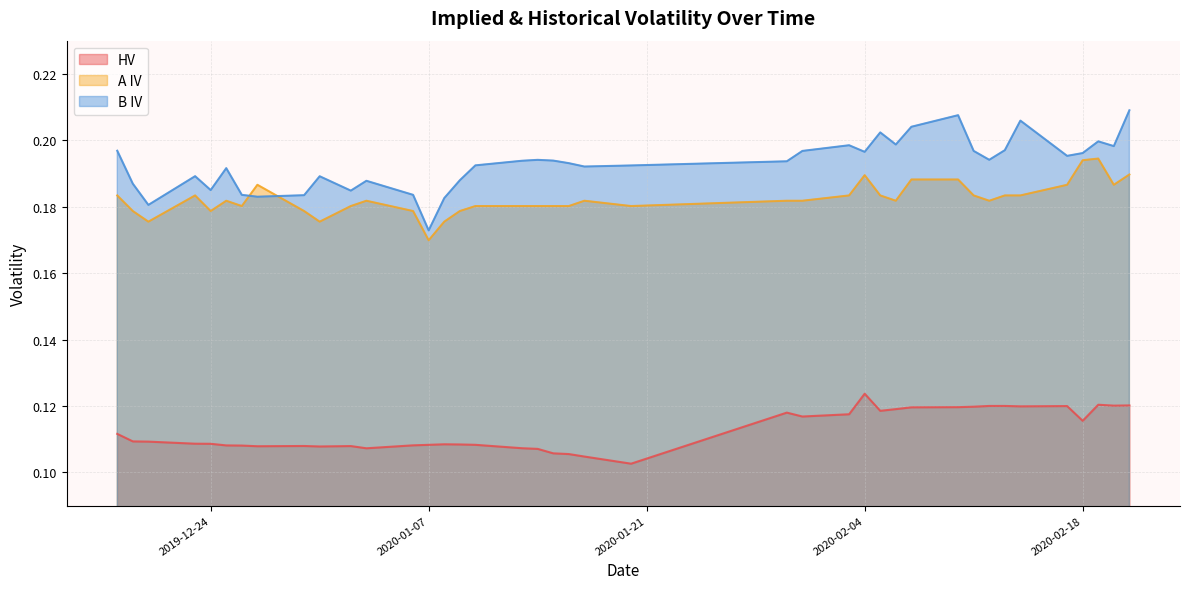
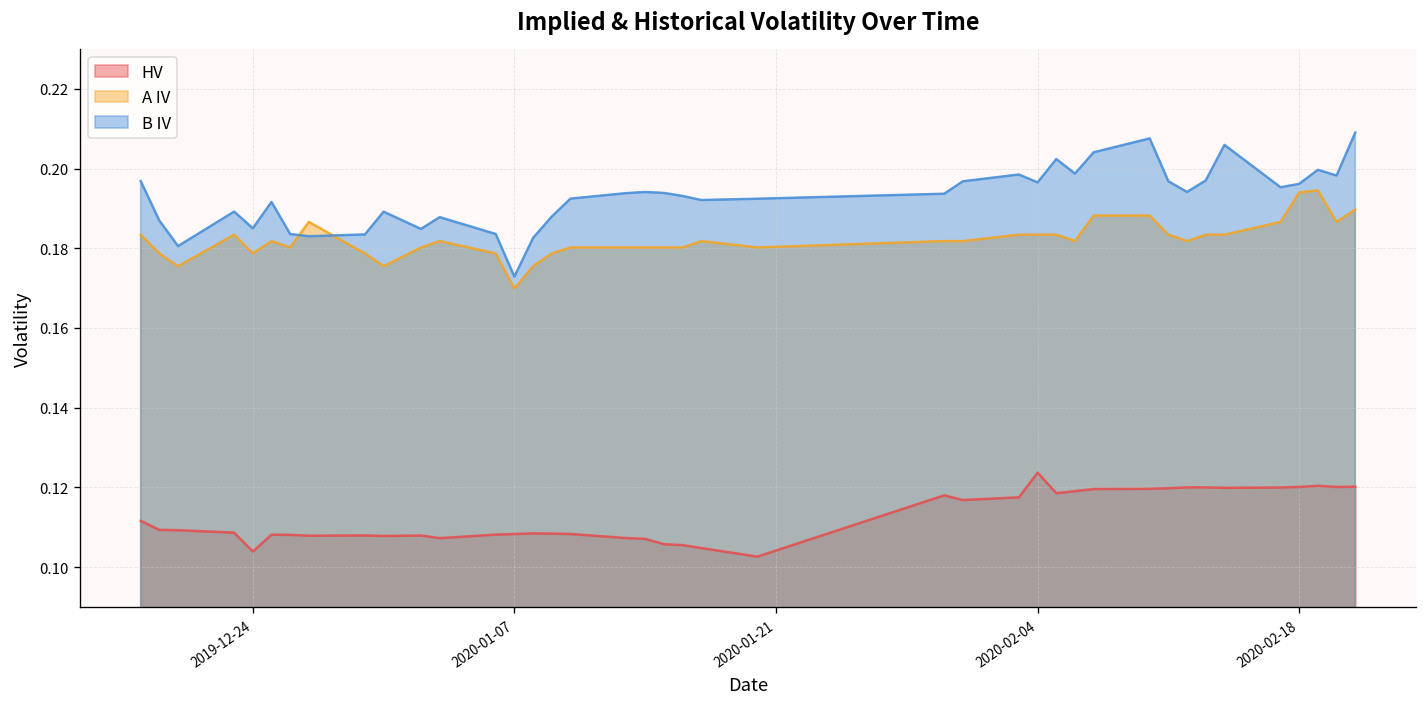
HV, 2019-12-24: 0.109 -> 0.104
A IV, 2020-02-04: 0.190 -> 0.183
HV, 2020-02-18: 0.116 -> 0.120
